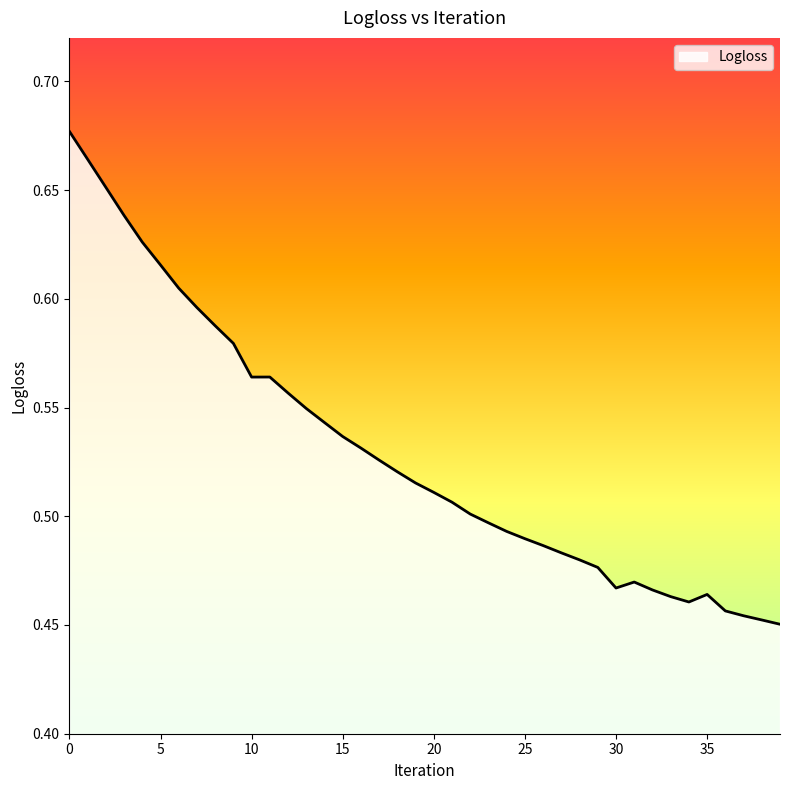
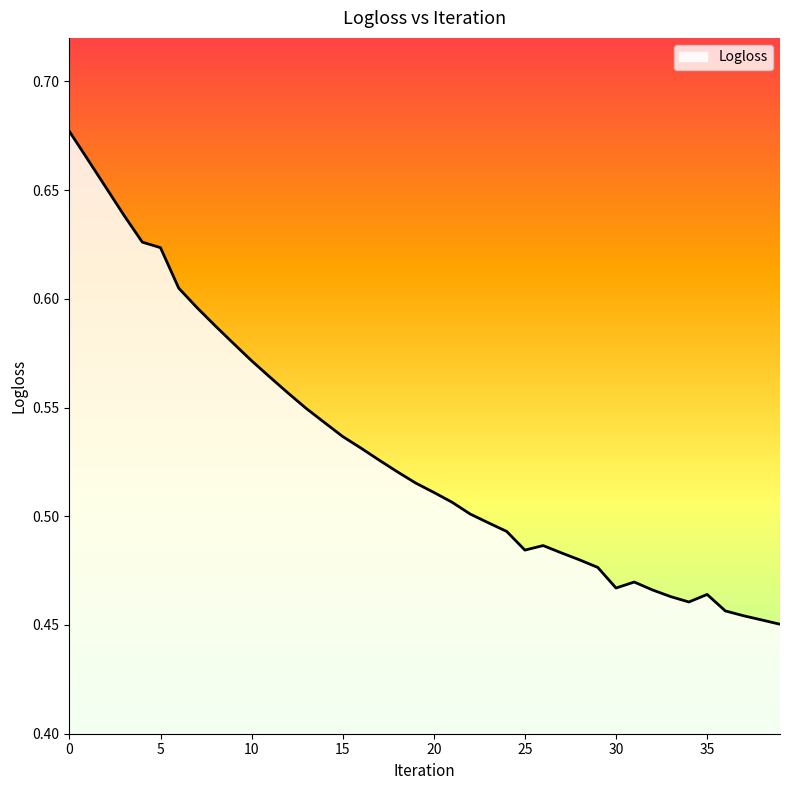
5: 0.616 -> 0.624
10: 0.564 -> 0.572
25: 0.490 -> 0.484
